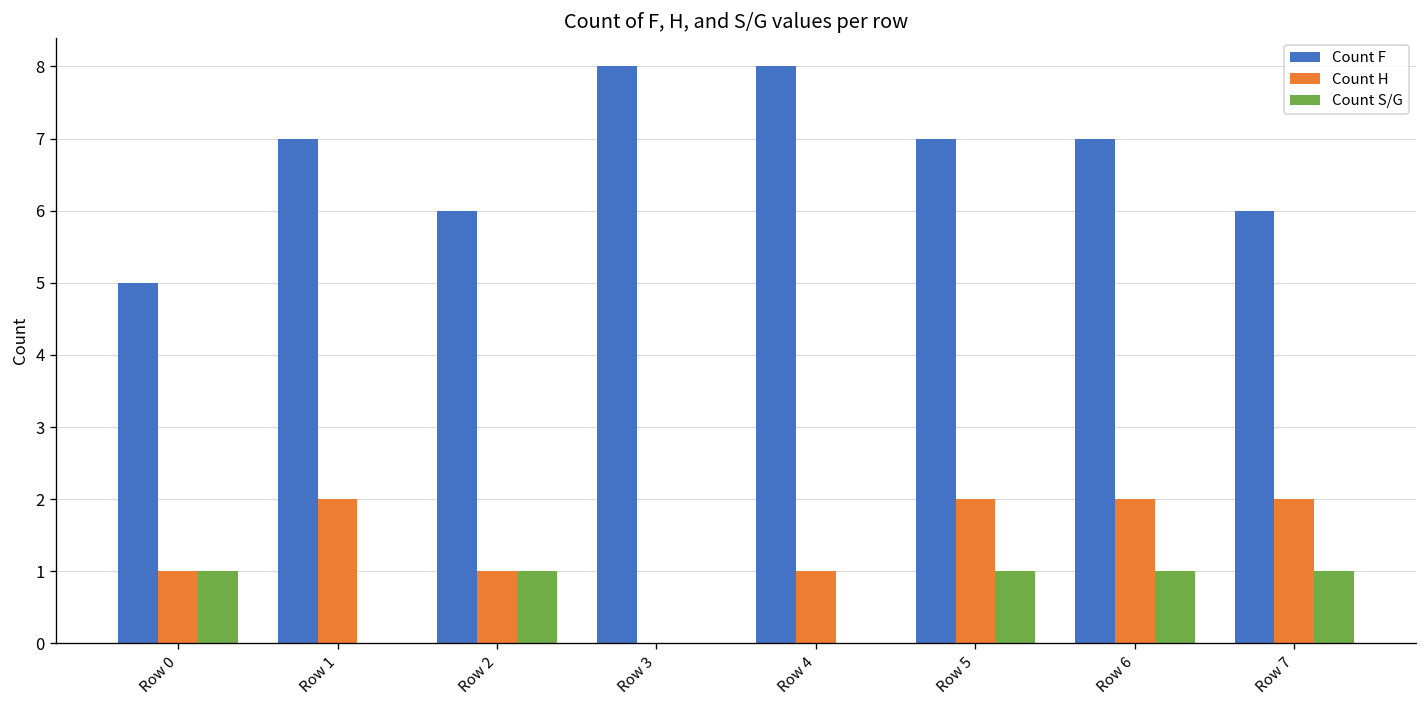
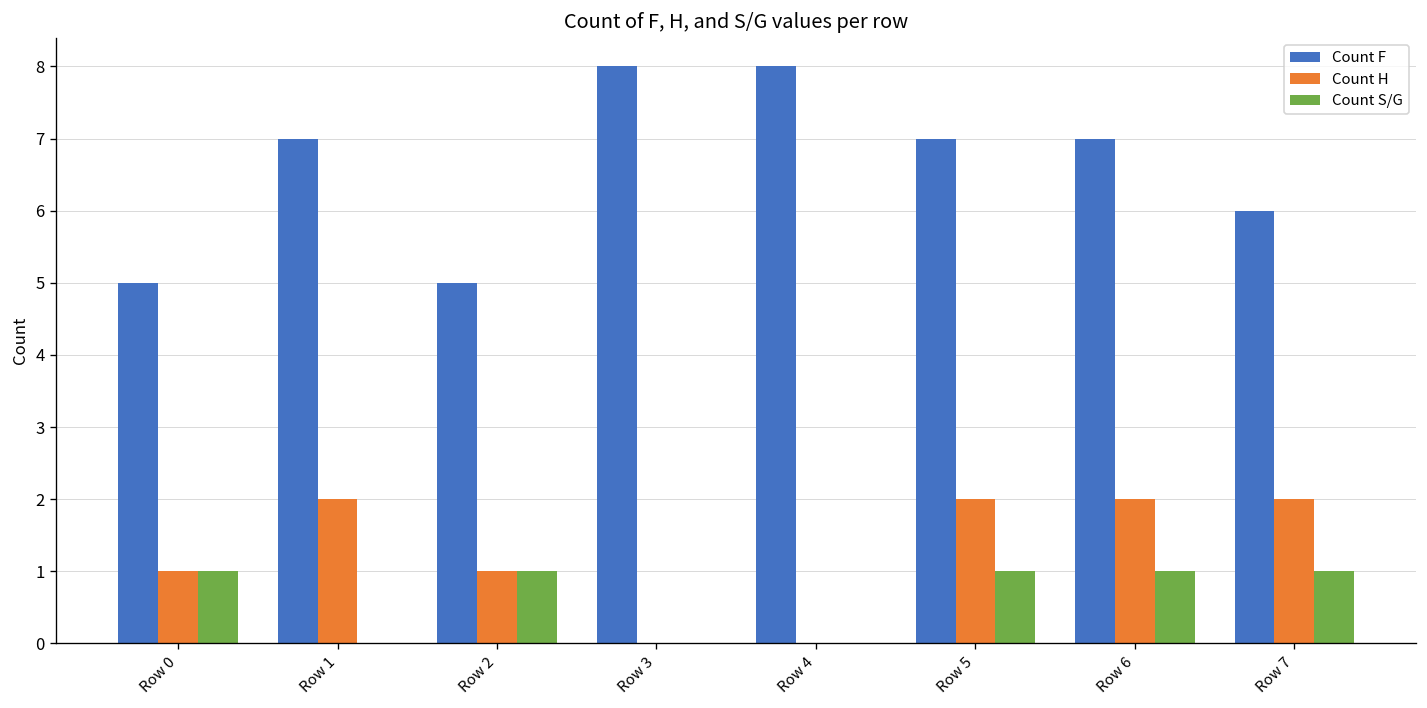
Count F, Row 2: 6 -> 5
Count H, Row 4: 1 -> 0
